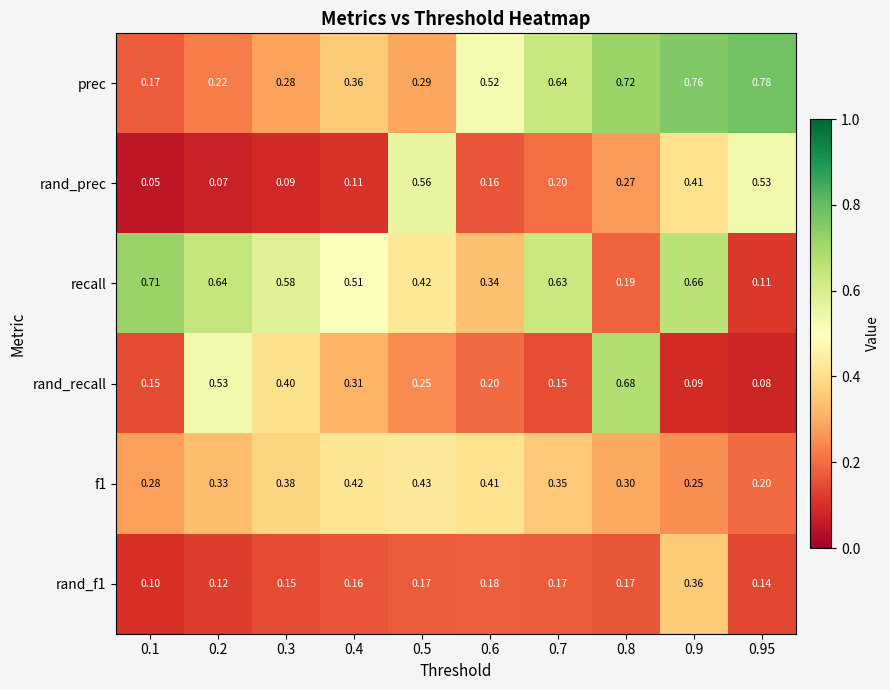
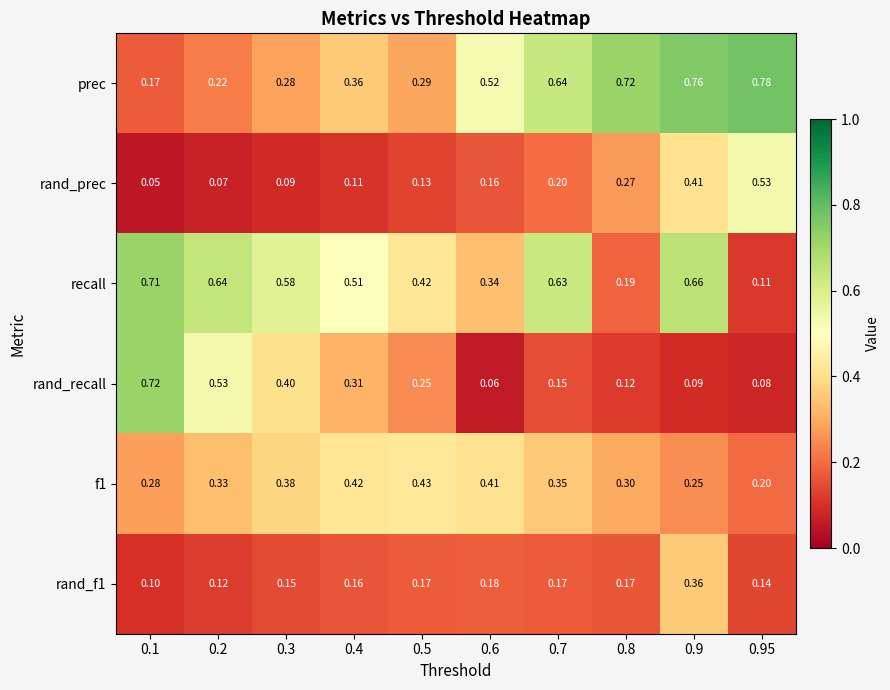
rand_prec, 0.5: 0.56 -> 0.13
rand_recall, 0.1: 0.15 -> 0.72
rand_recall, 0.6: 0.20 -> 0.06
rand_recall, 0.8: 0.68 -> 0.12
